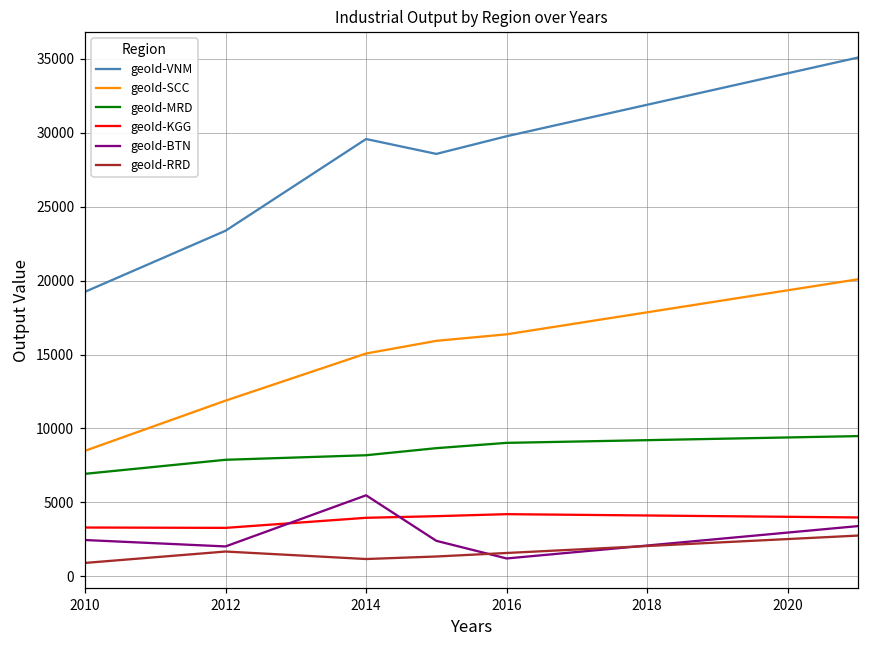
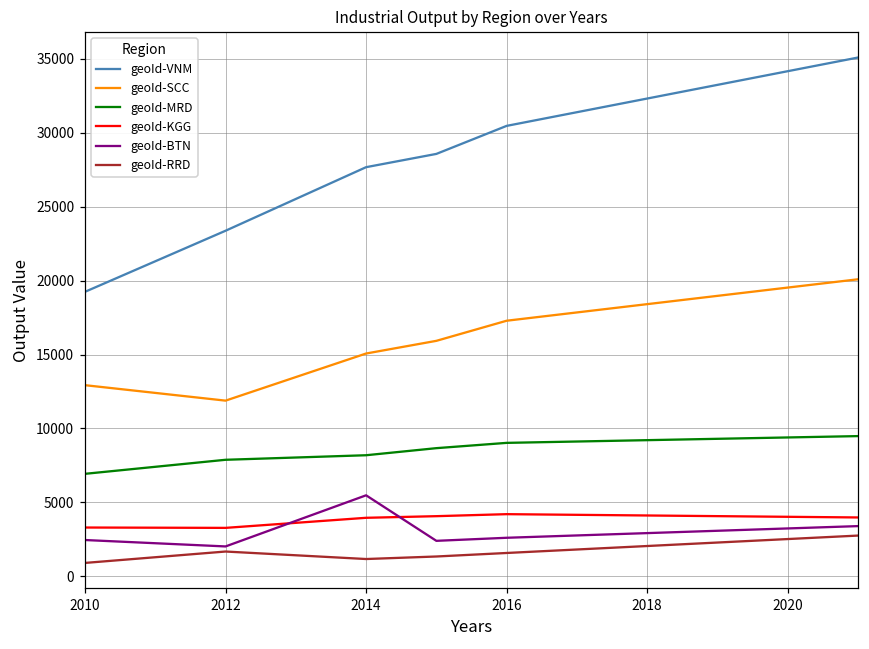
geoId-SCC, 2010: 8500 -> 12900
geoId-VNM, 2014: 29600 -> 27700
geoId-VNM, 2016: 29800 -> 30500
geoId-SCC, 2016: 16400 -> 17300
geoId-BTN, 2016: 1200 -> 2600
